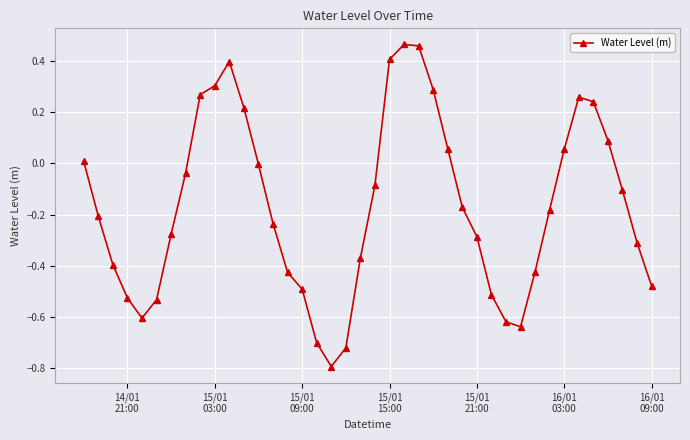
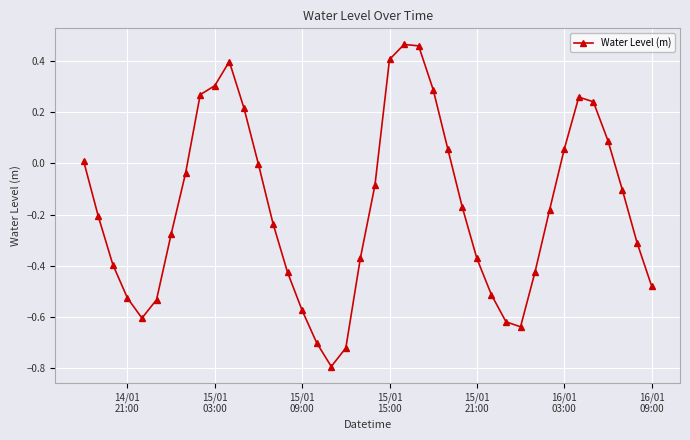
15/01 09:00: -0.49 -> -0.58
15/01 21:00: -0.29 -> -0.37
